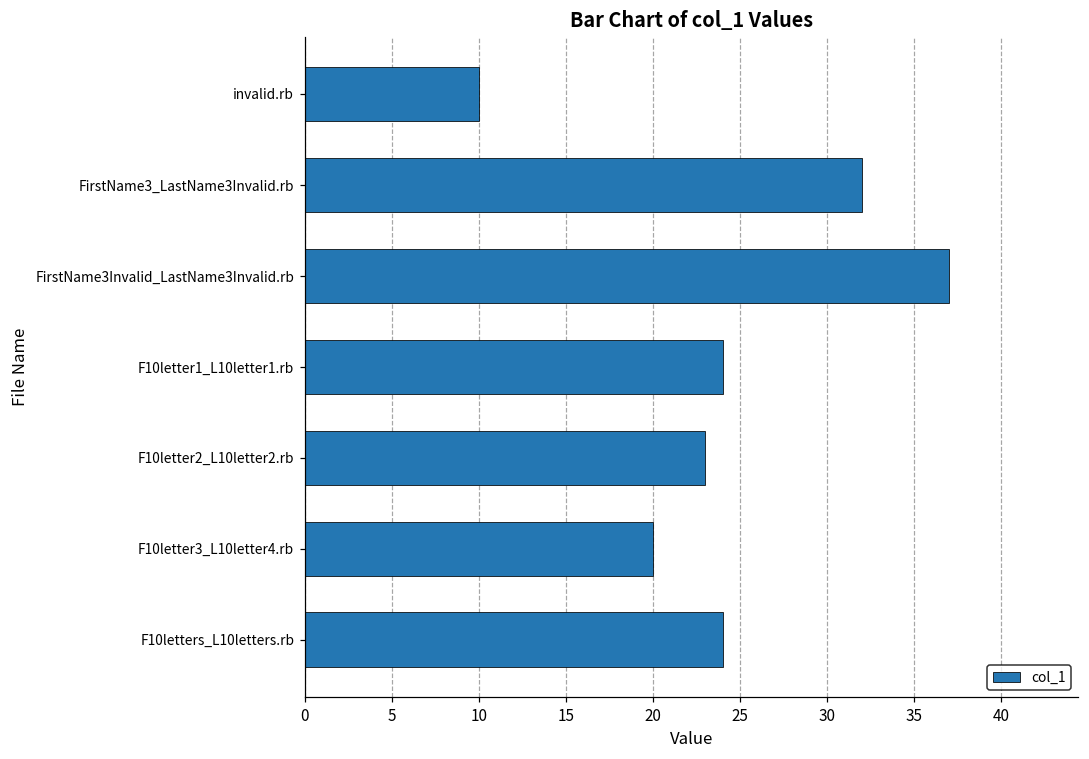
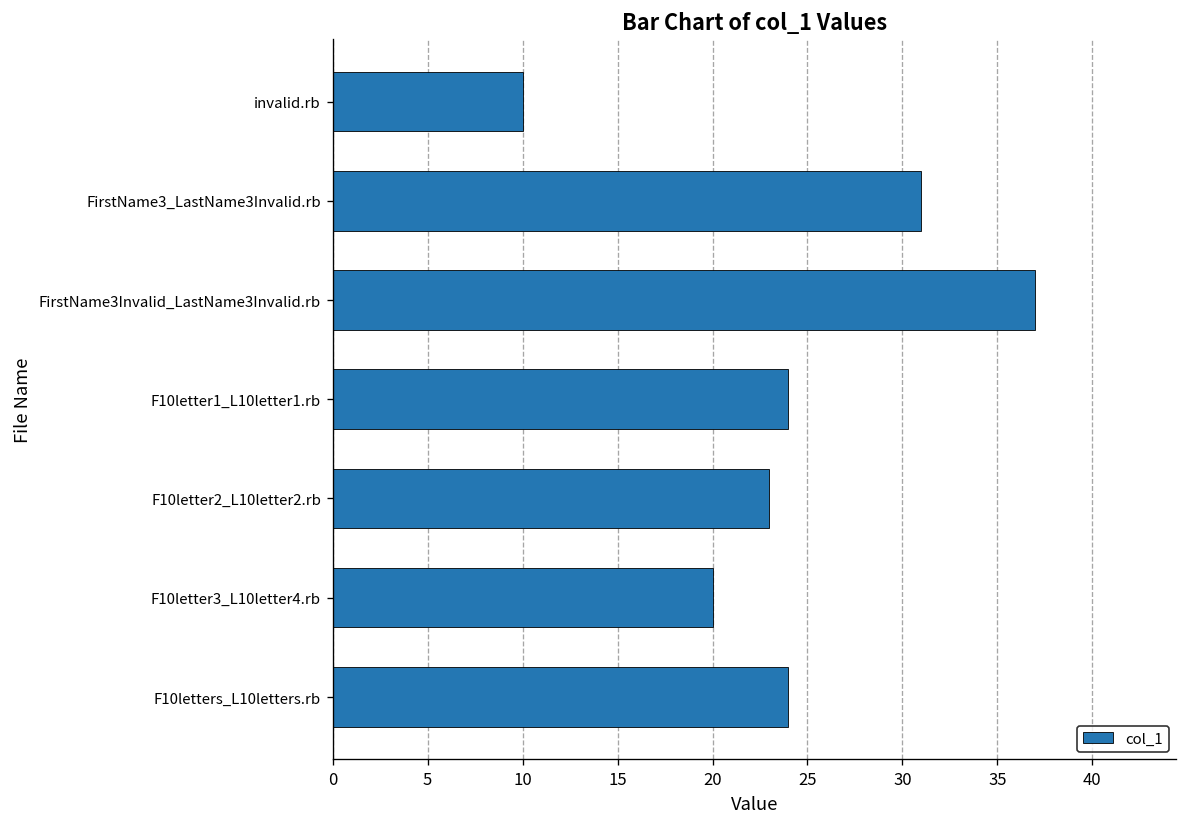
FirstName3_LastName3Invalid.rb: 32 -> 31
